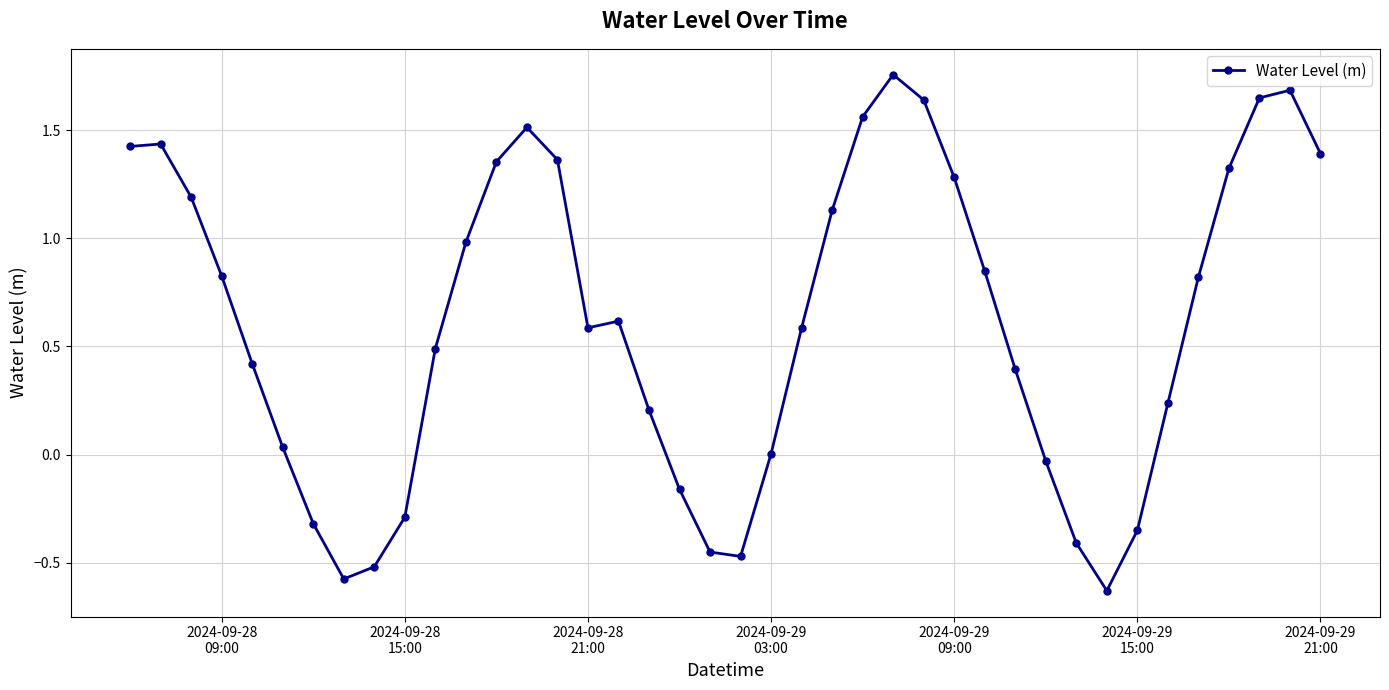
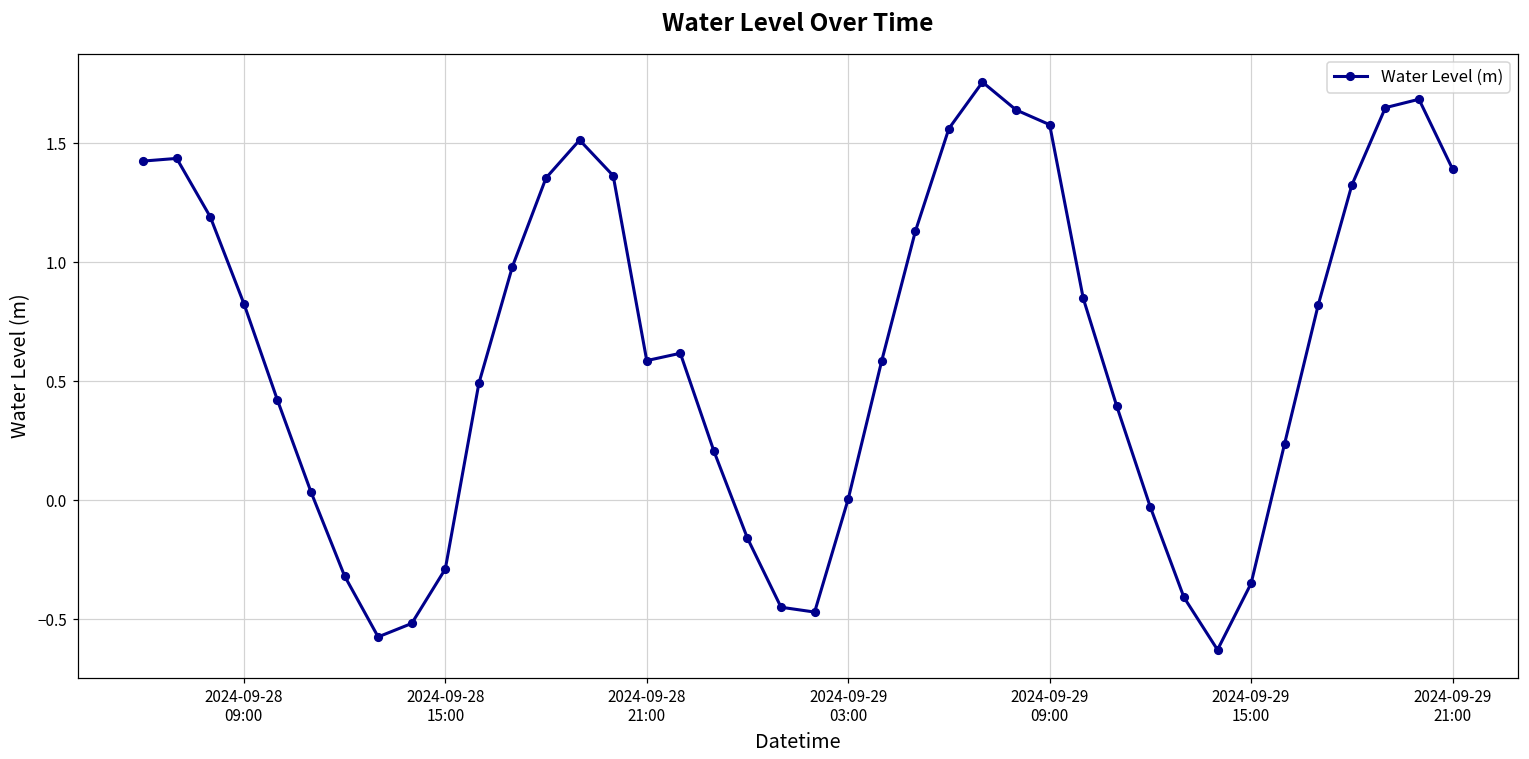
2024-09-29 09:00: 1.28 -> 1.58
